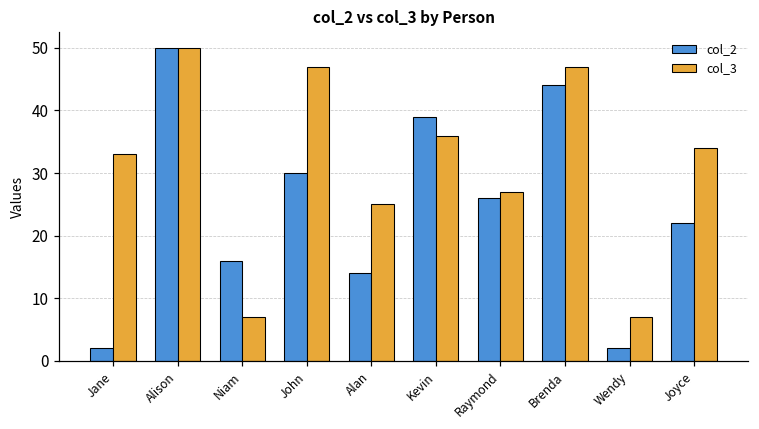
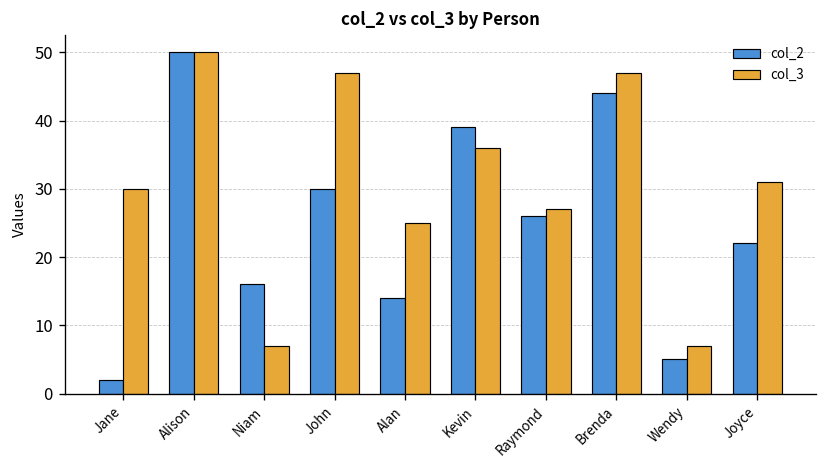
col_3, Jane: 33 -> 30
col_2, Wendy: 2 -> 5
col_3, Joyce: 34 -> 31
